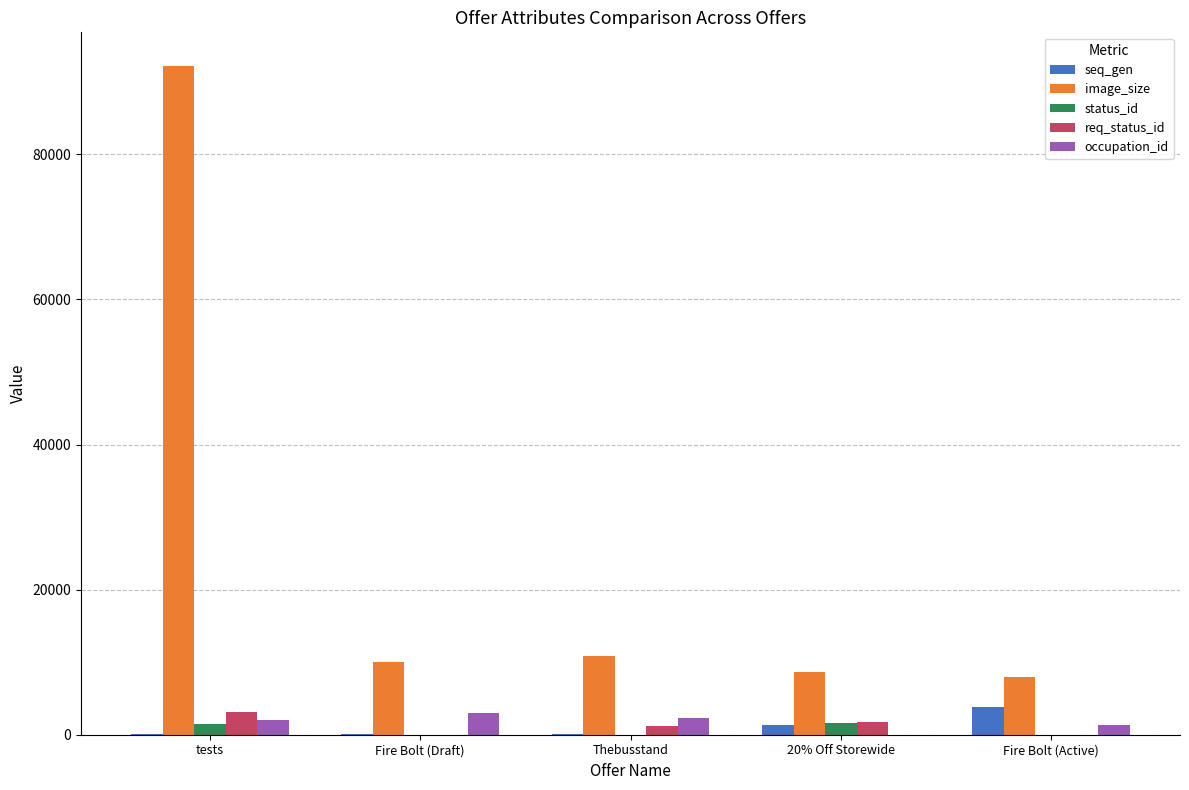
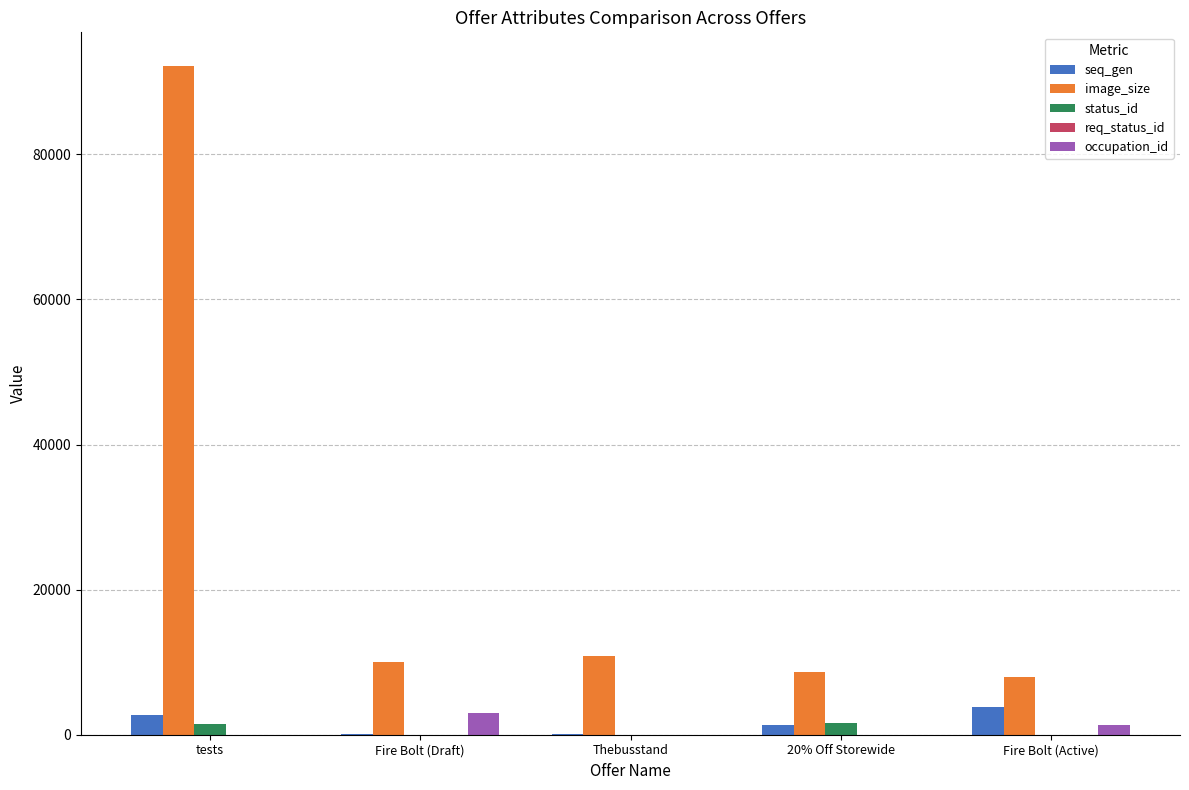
seq_gen, tests: 0 -> 3000
req_status_id, tests: 3000 -> 0
occupation_id, tests: 2000 -> 0
req_status_id, Thebusstand: 1000 -> 0
occupation_id, Thebusstand: 2000 -> 0
req_status_id, 20% Off Storewide: 2000 -> 0
